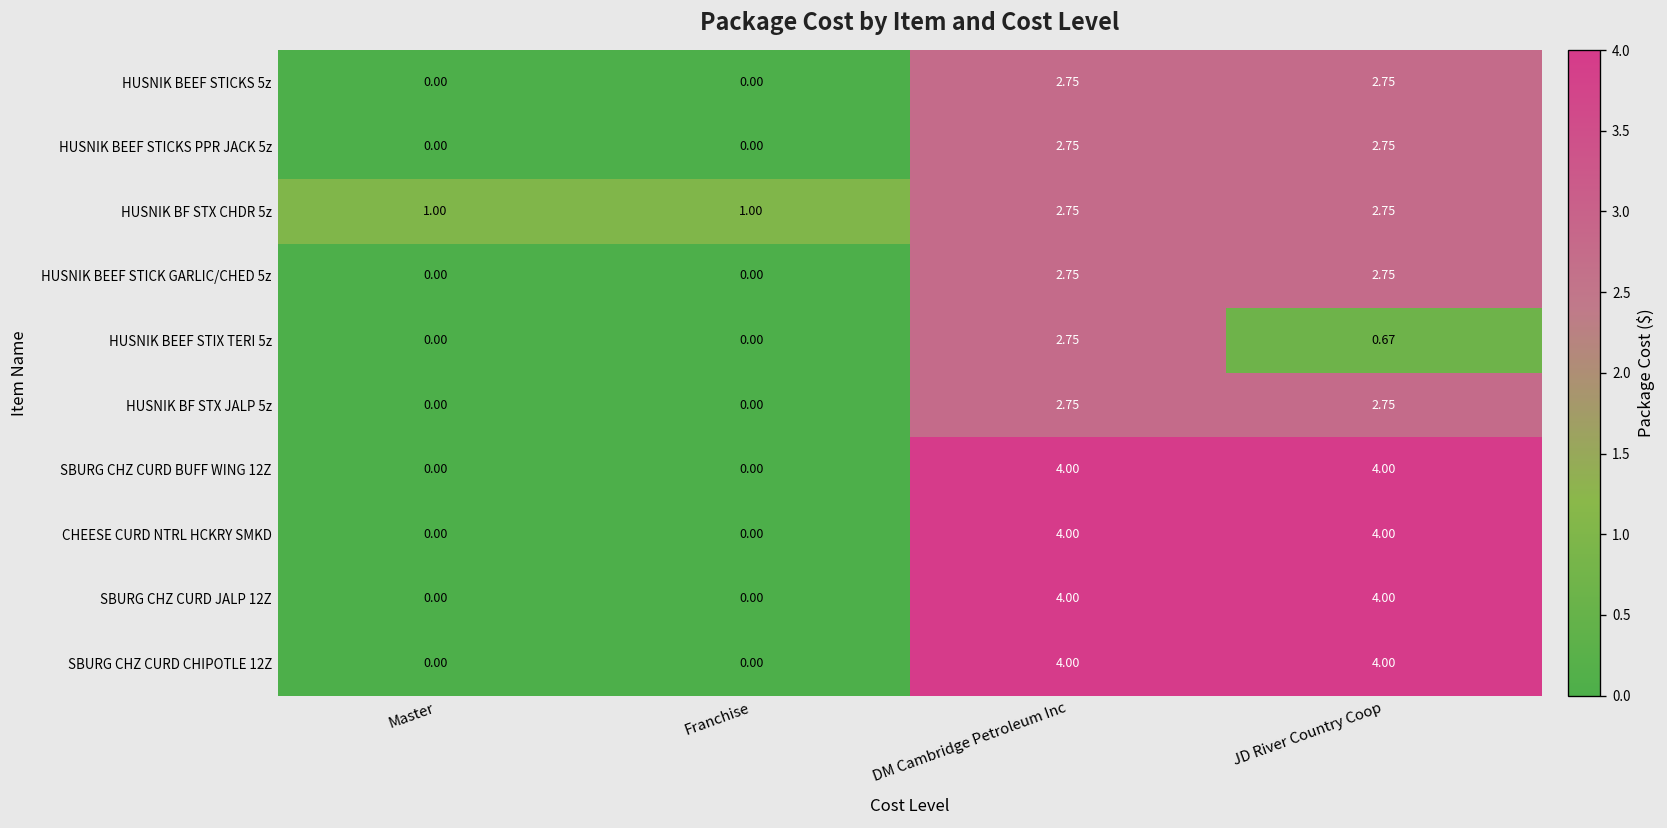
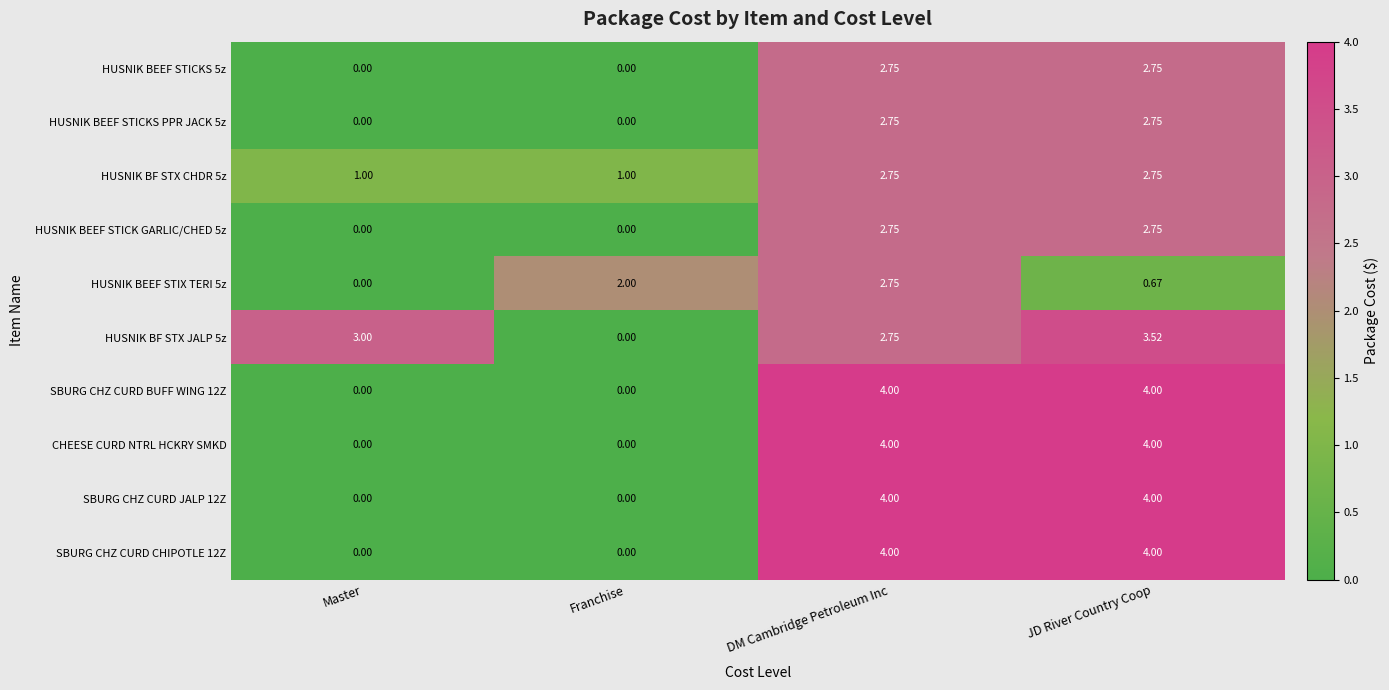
HUSNIK BEEF STIX TERI 5z, Franchise: 0.00 -> 2.00
HUSNIK BF STX JALP 5z, Master: 0.00 -> 3.00
HUSNIK BF STX JALP 5z, JD River Country Coop: 2.75 -> 3.52
